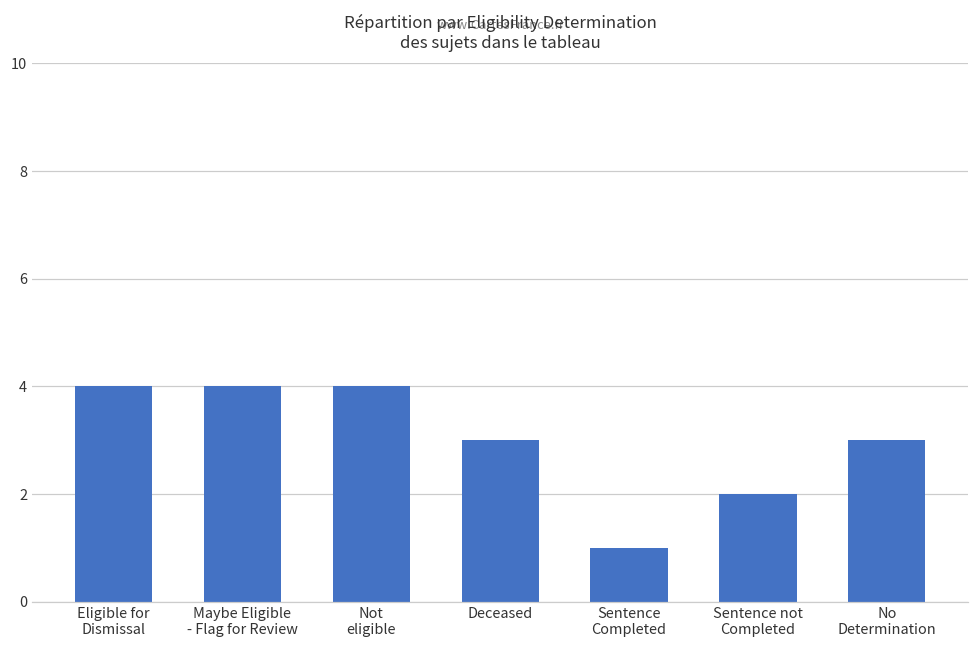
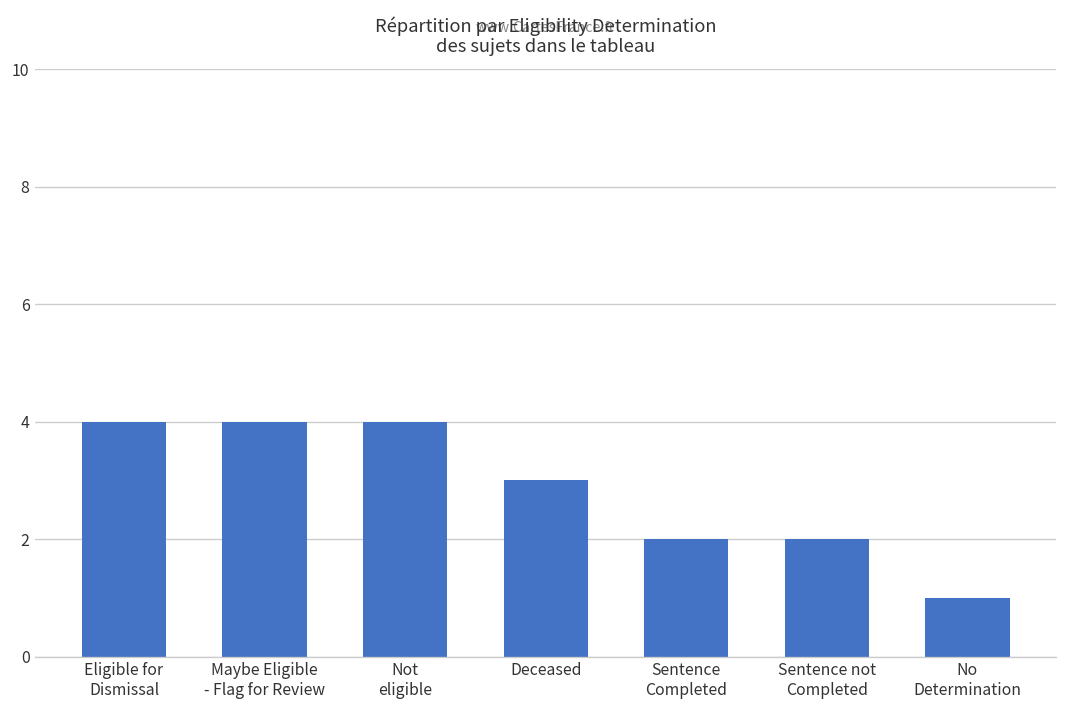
Sentence Completed: 1 -> 2
No Determination: 3 -> 1
